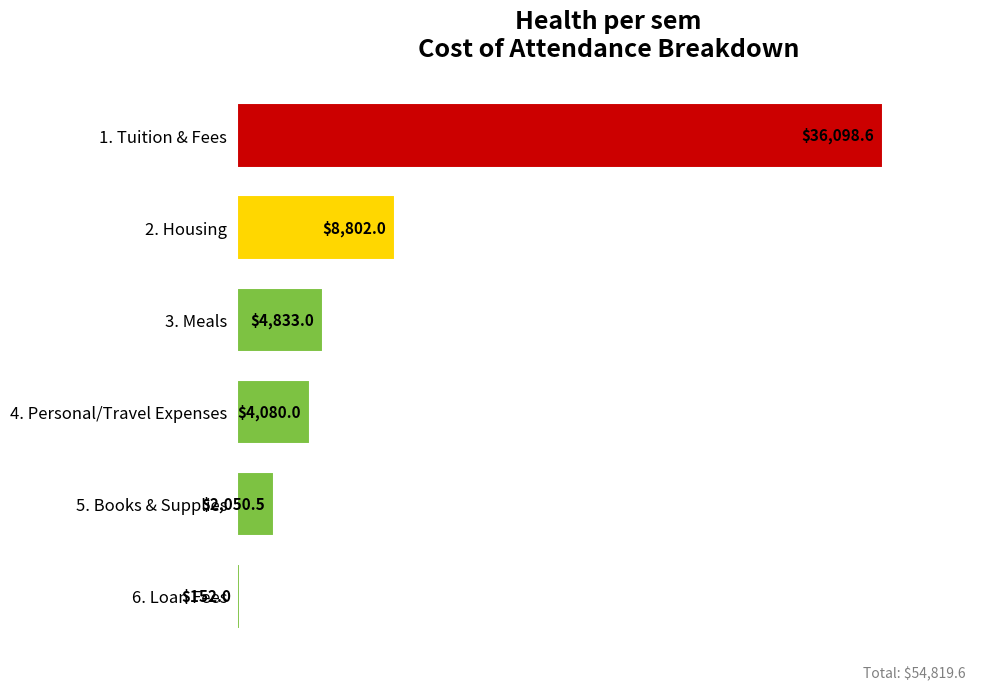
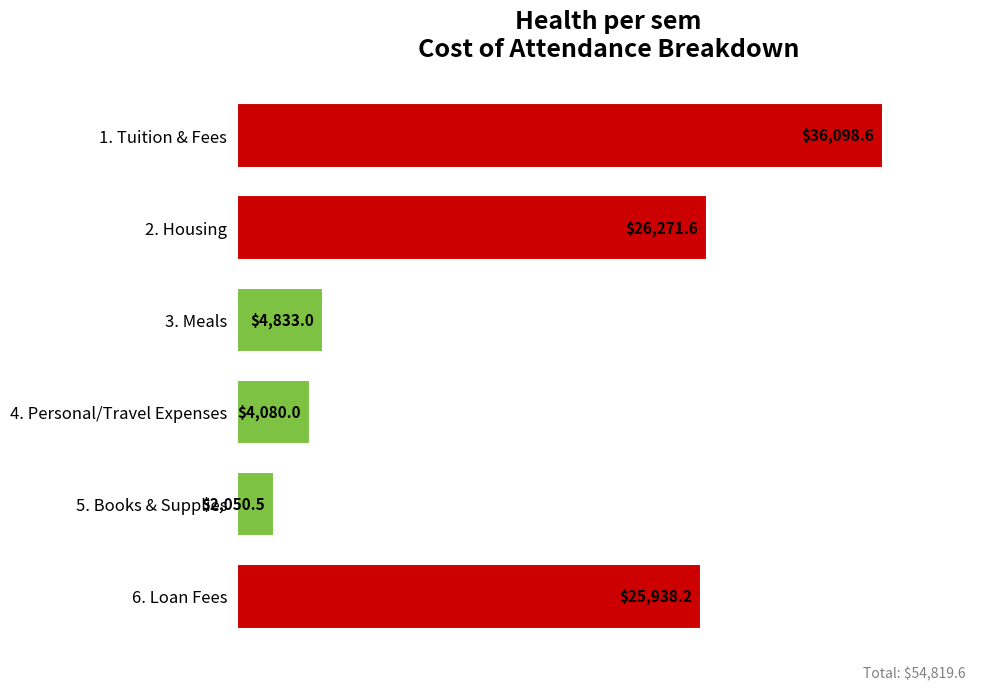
2. Housing: $8,802.0 -> $26,271.6
6. Loan Fees: $152.0 -> $25,938.2
